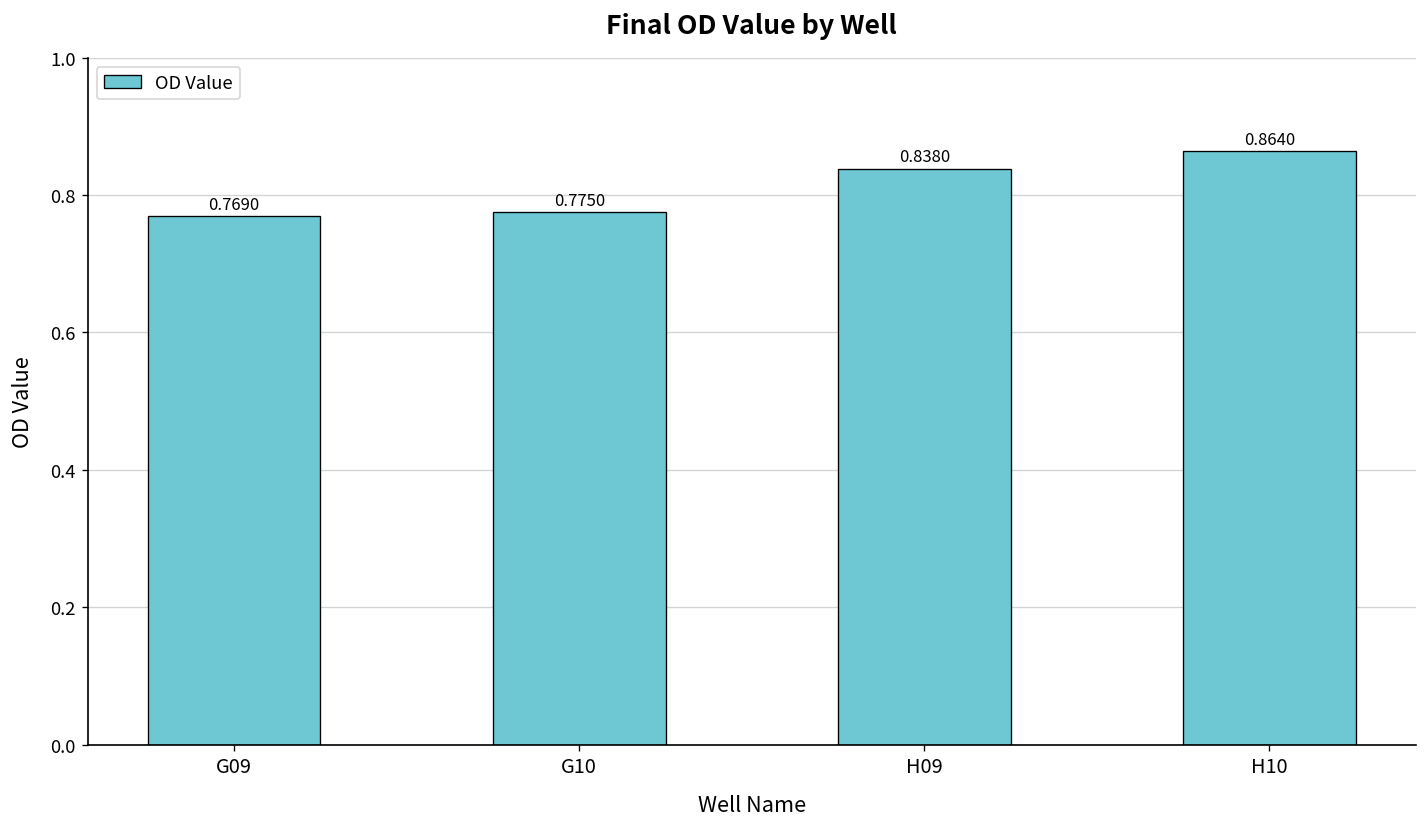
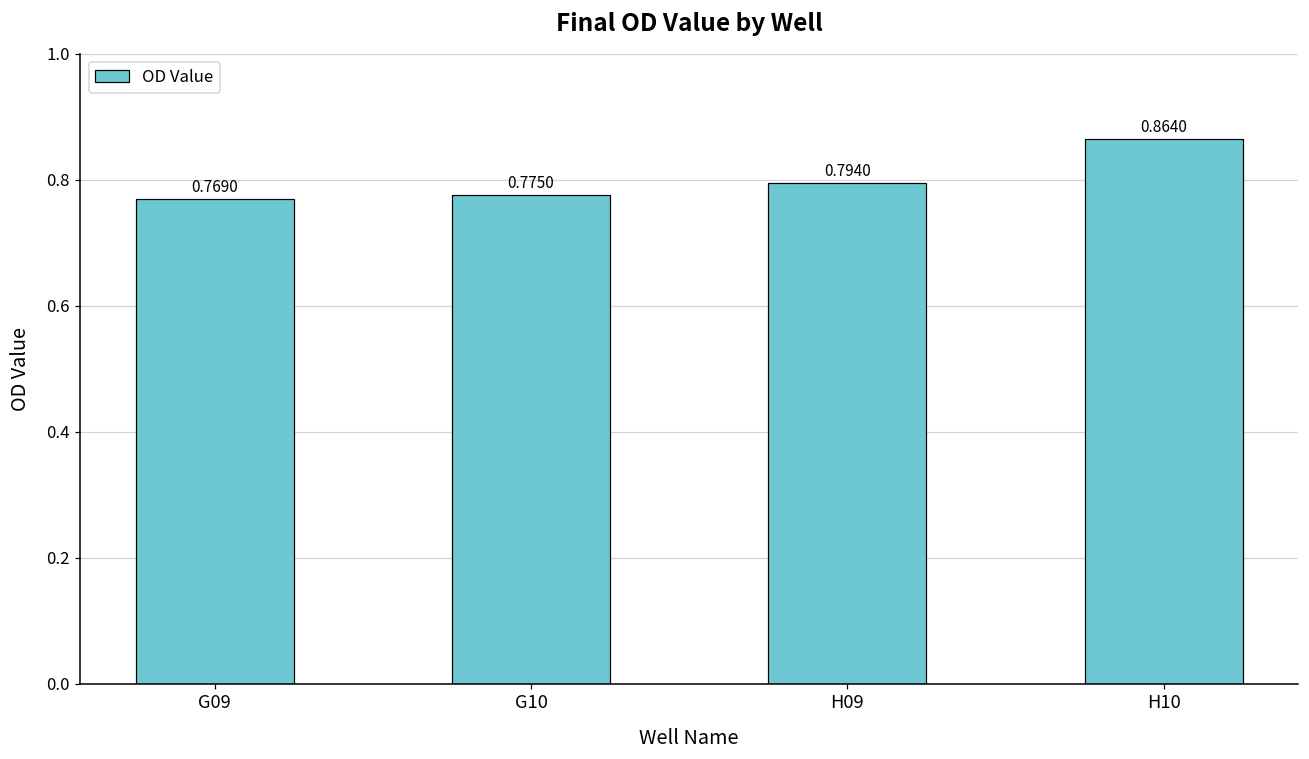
H09: 0.8380 -> 0.7940
